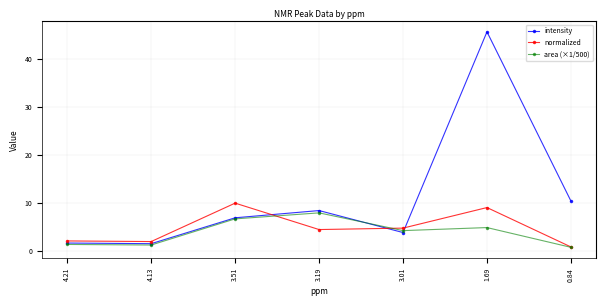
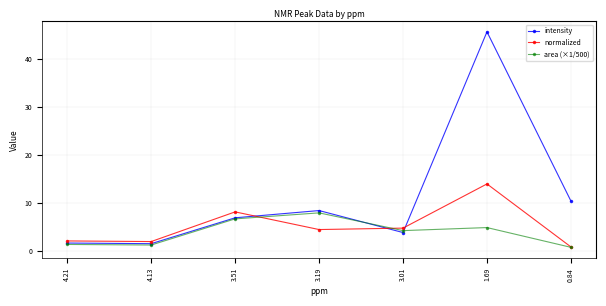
normalized, 3.51: 10 -> 8
normalized, 1.69: 9 -> 14
